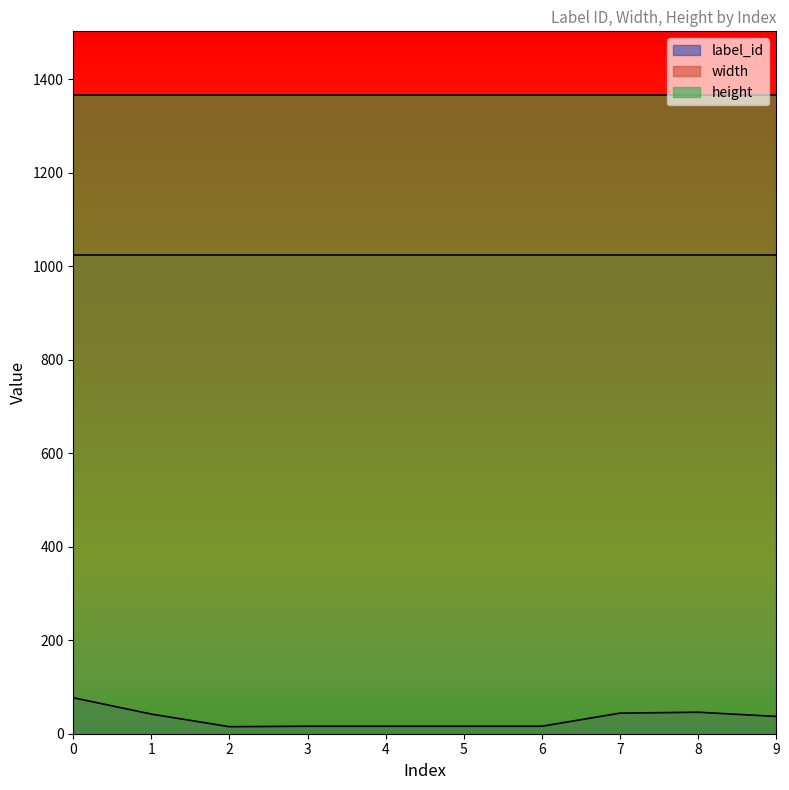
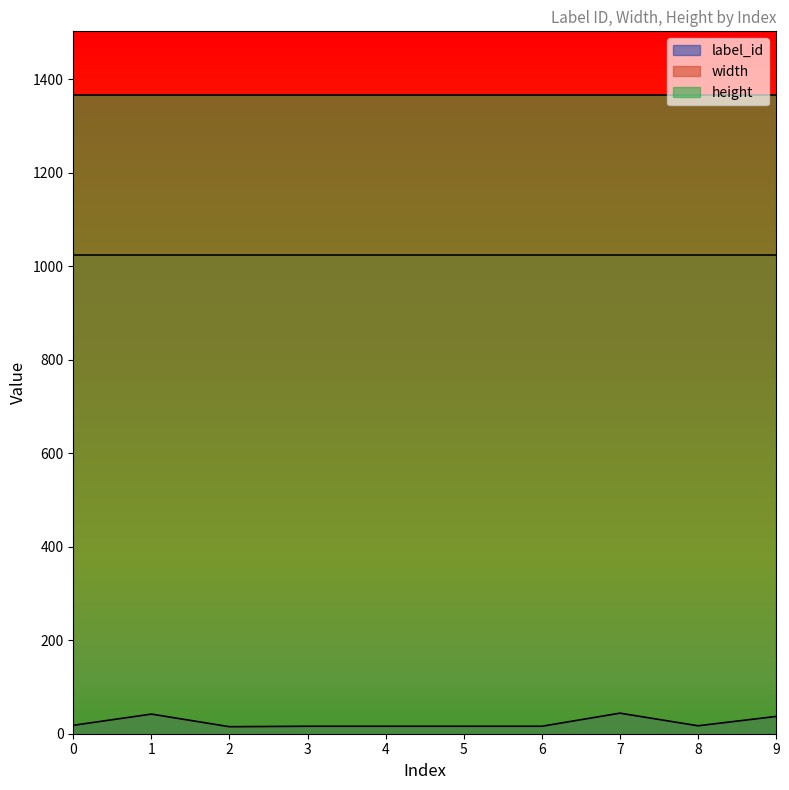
label_id, 0: 80 -> 20
label_id, 8: 50 -> 20
